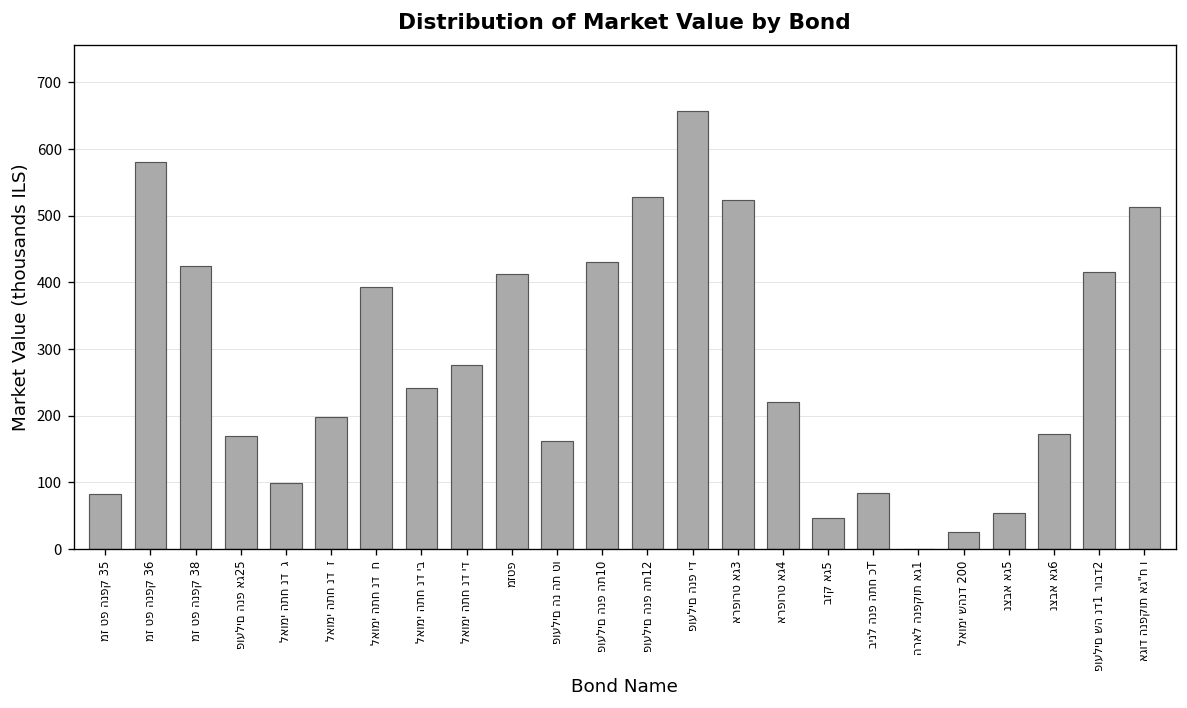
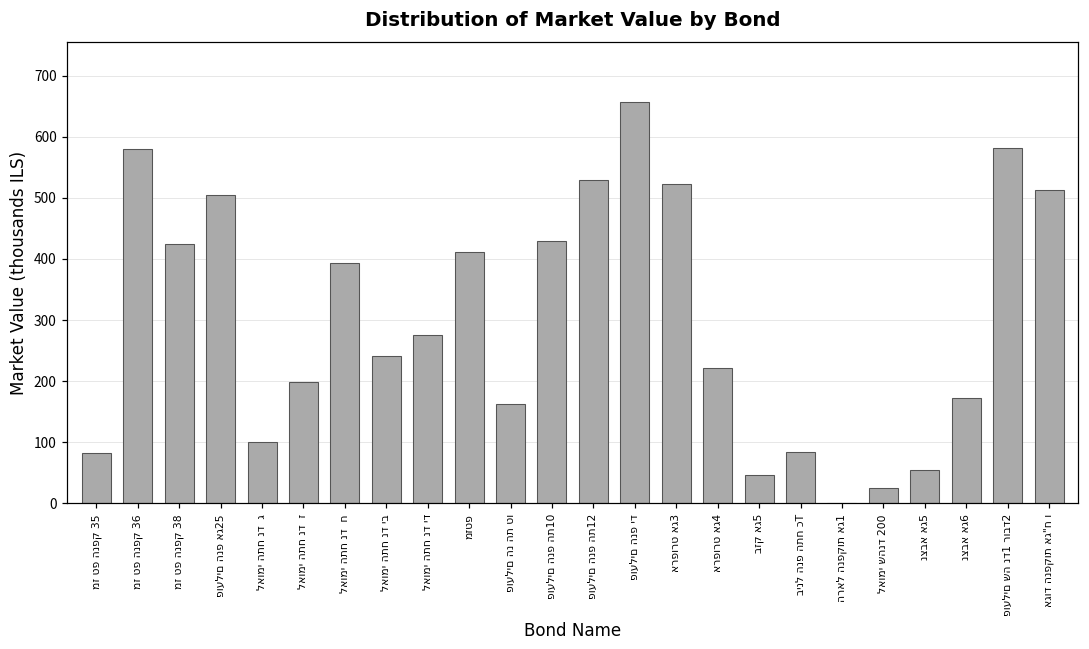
פועלים הנפ אג25: 170 -> 500
פועלים שה נד1 רובד2: 420 -> 580
